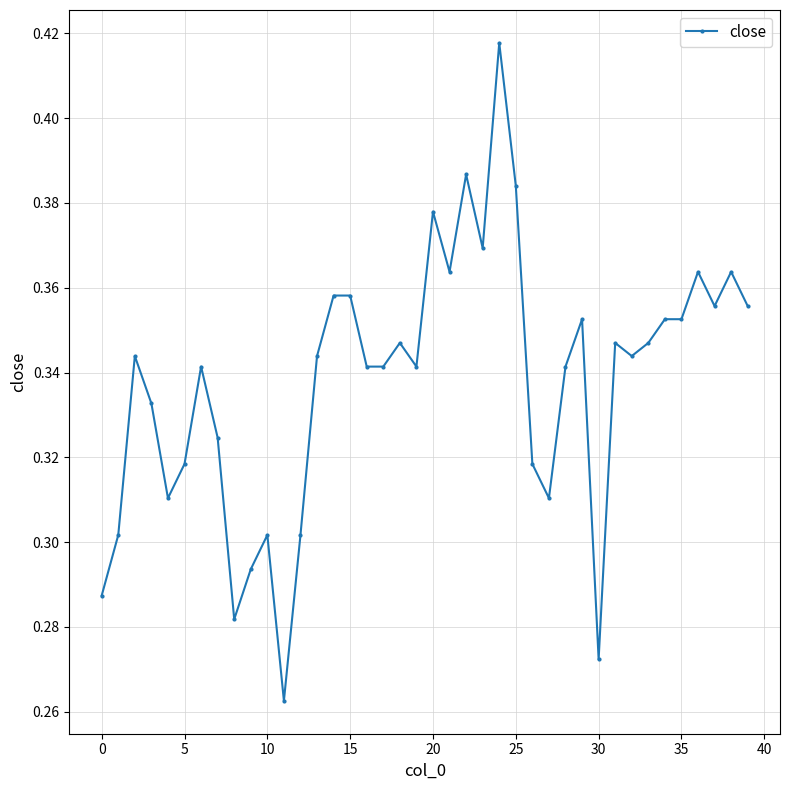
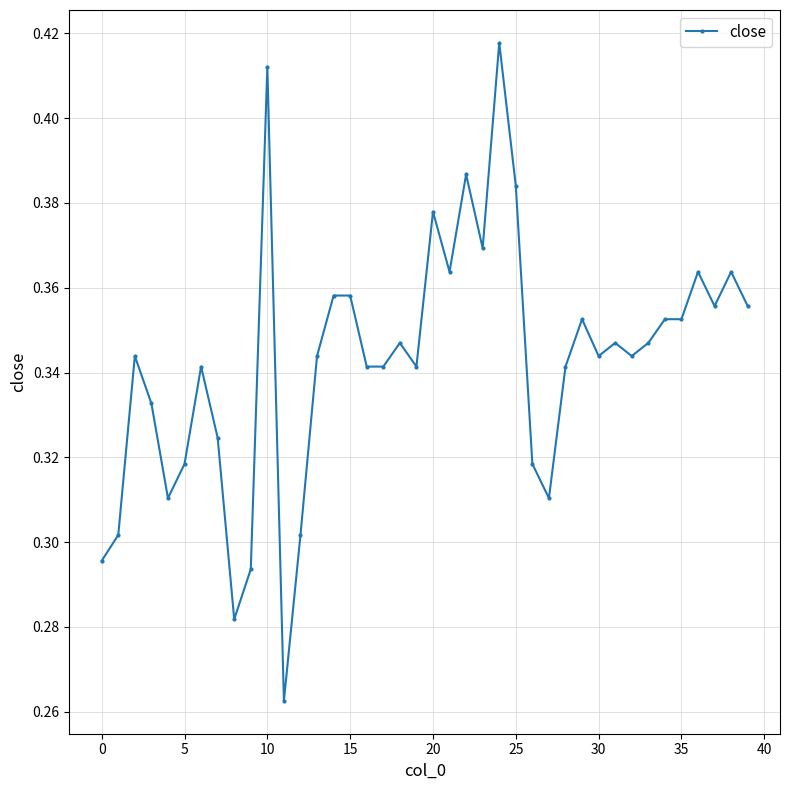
0: 0.287 -> 0.296
10: 0.302 -> 0.412
30: 0.272 -> 0.344
